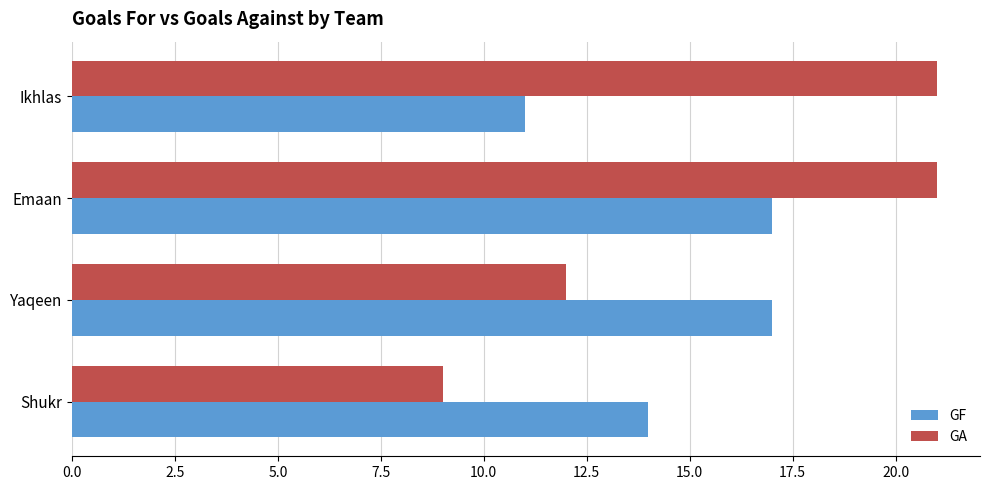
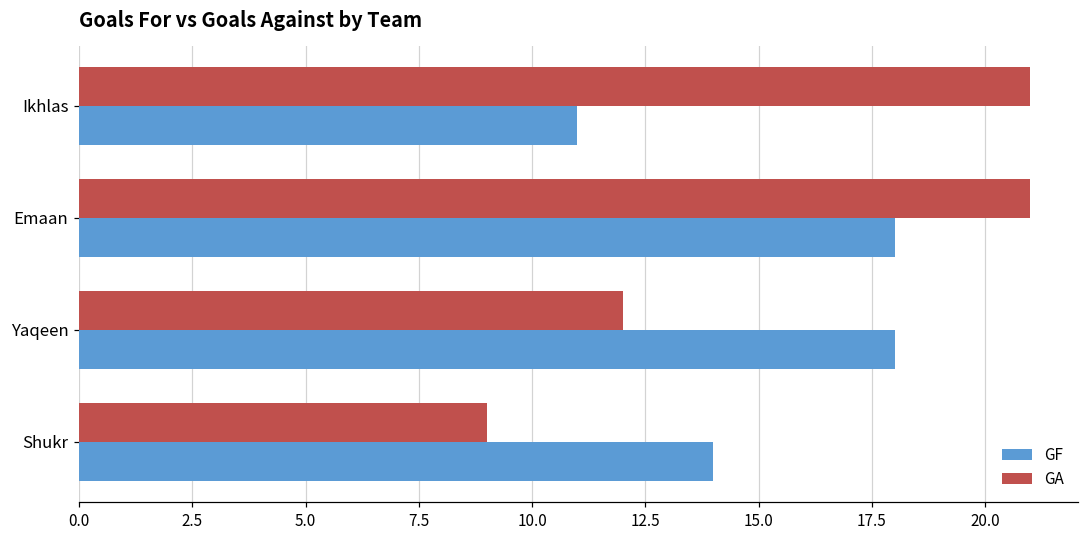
GF, Emaan: 17 -> 18
GF, Yaqeen: 17 -> 18
